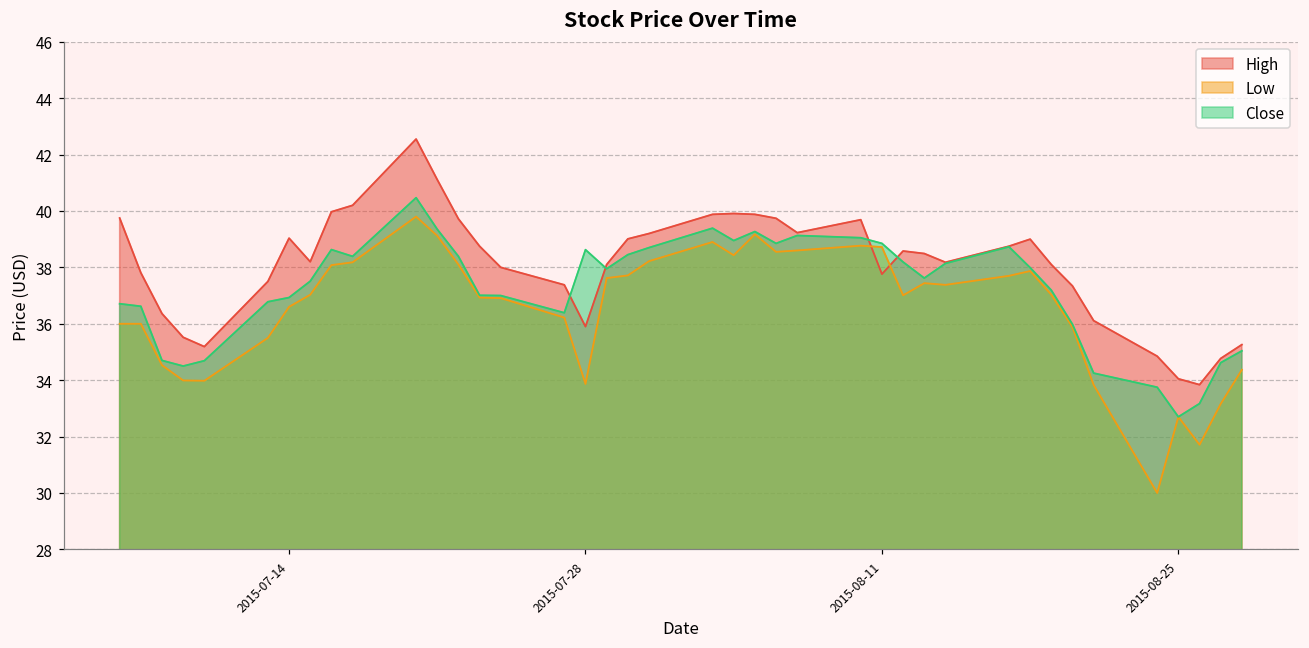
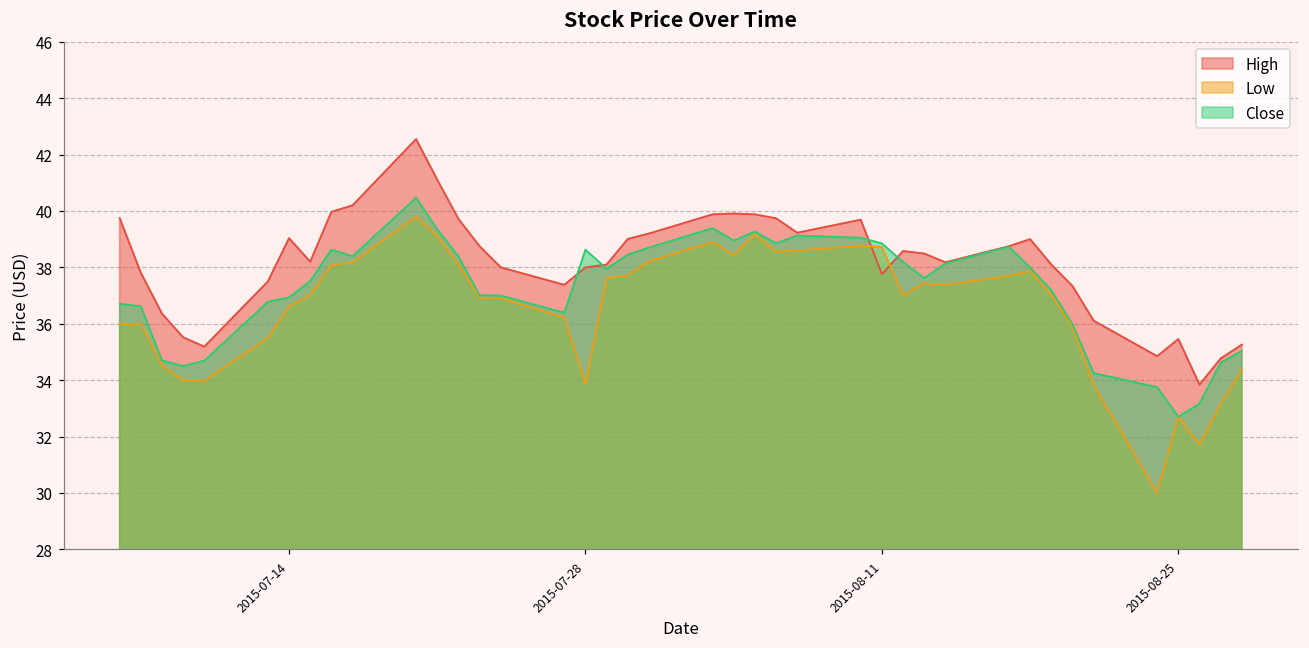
High, 2015-07-28: 35.9 -> 38.0
High, 2015-08-25: 34.0 -> 35.5
